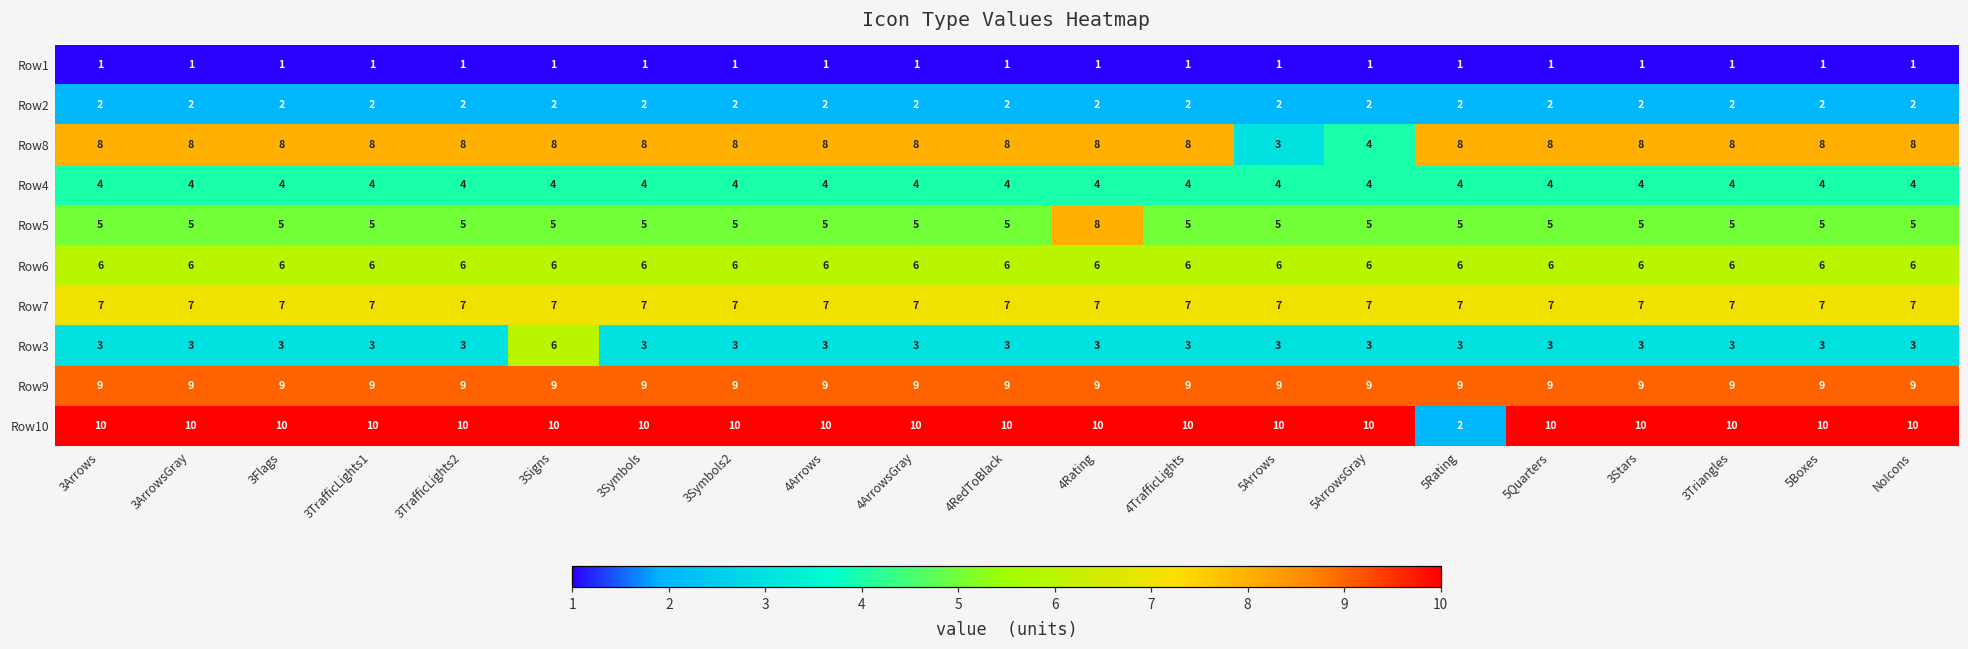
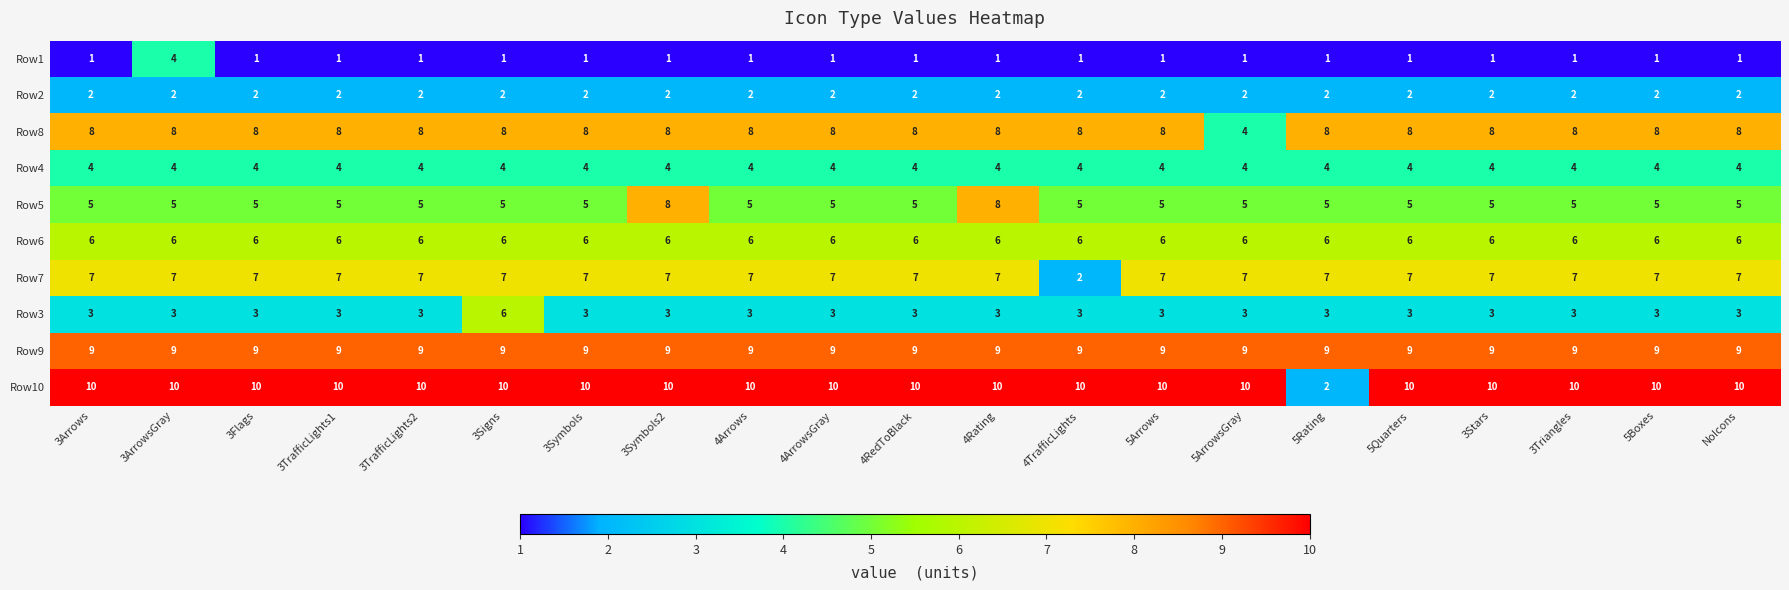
Row1, 3ArrowsGray: 1 -> 4
Row8, 5Arrows: 3 -> 8
Row5, 3Symbols2: 5 -> 8
Row7, 4TrafficLights: 7 -> 2
